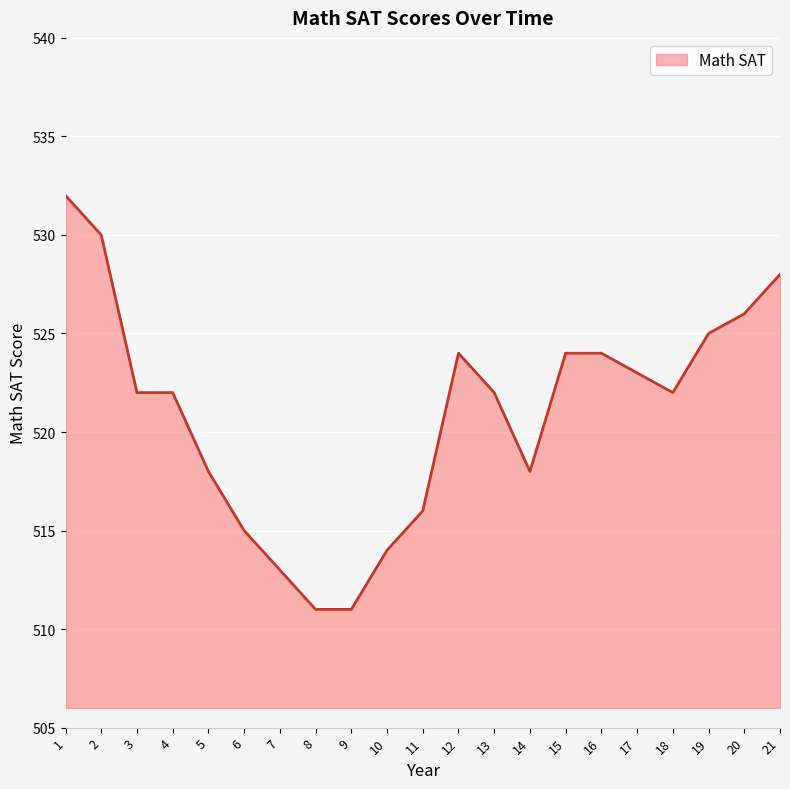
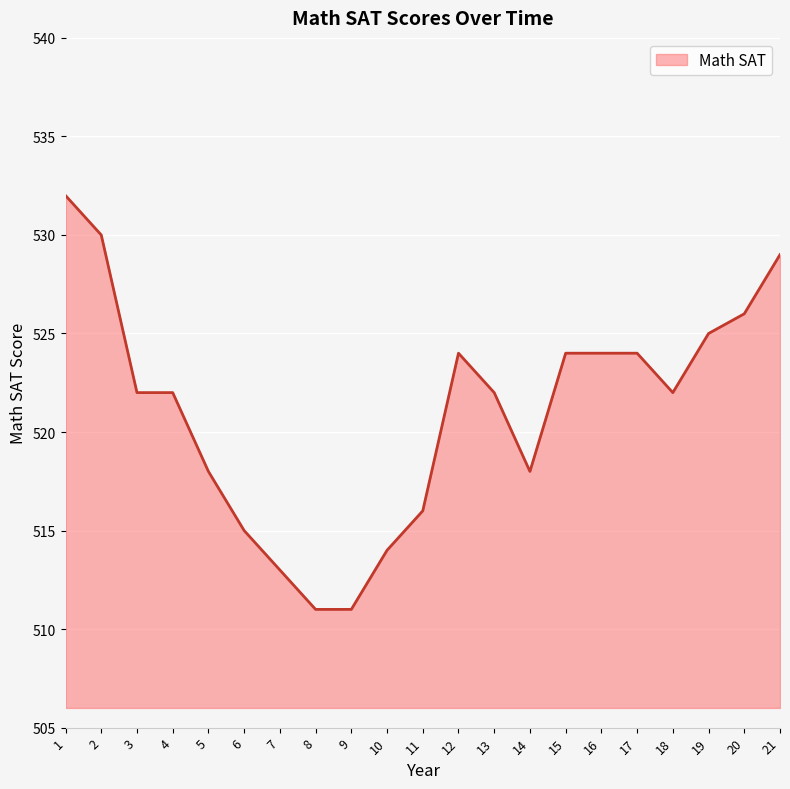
17: 523 -> 524
21: 528 -> 529
